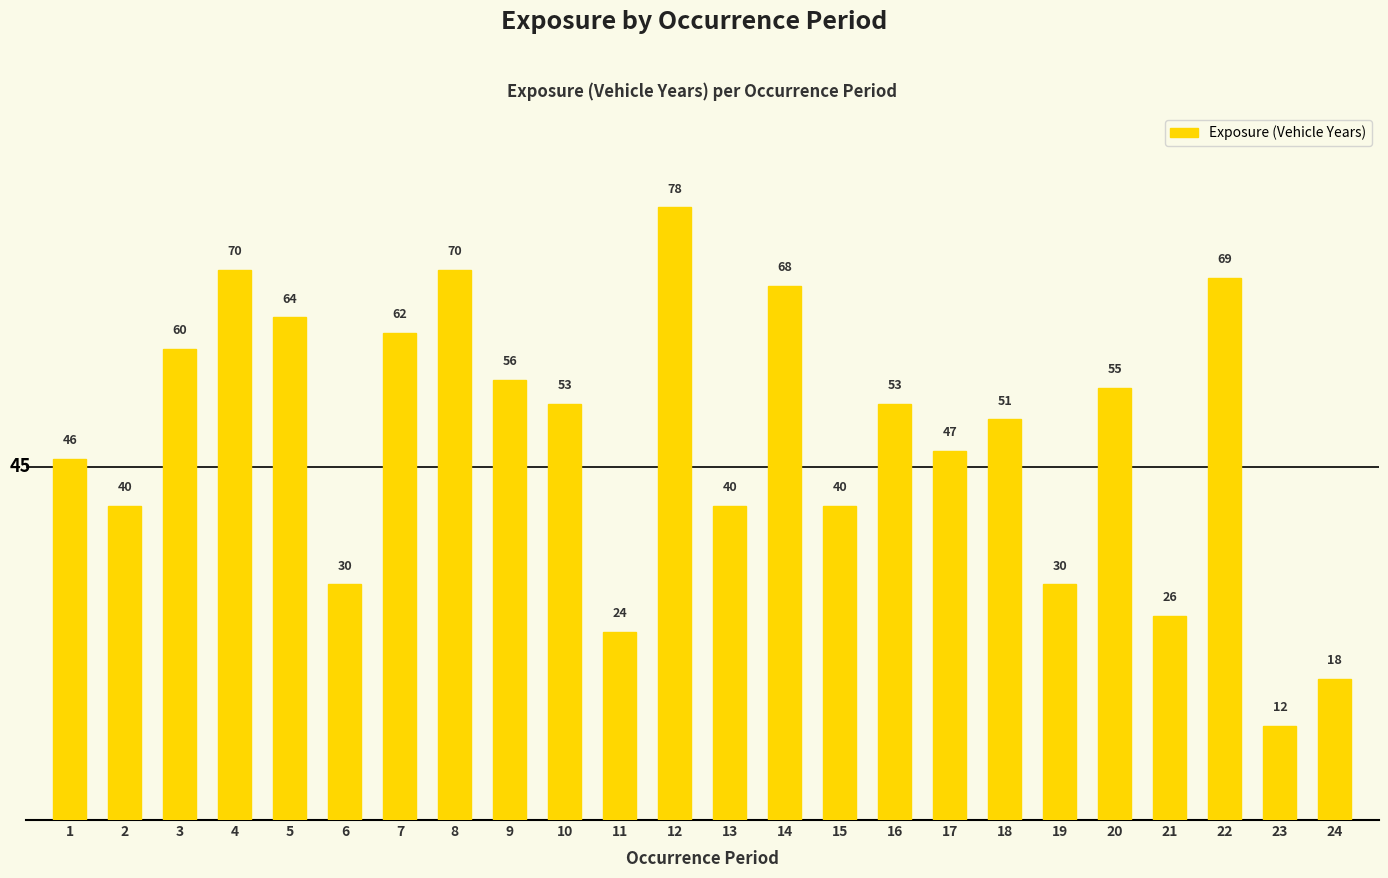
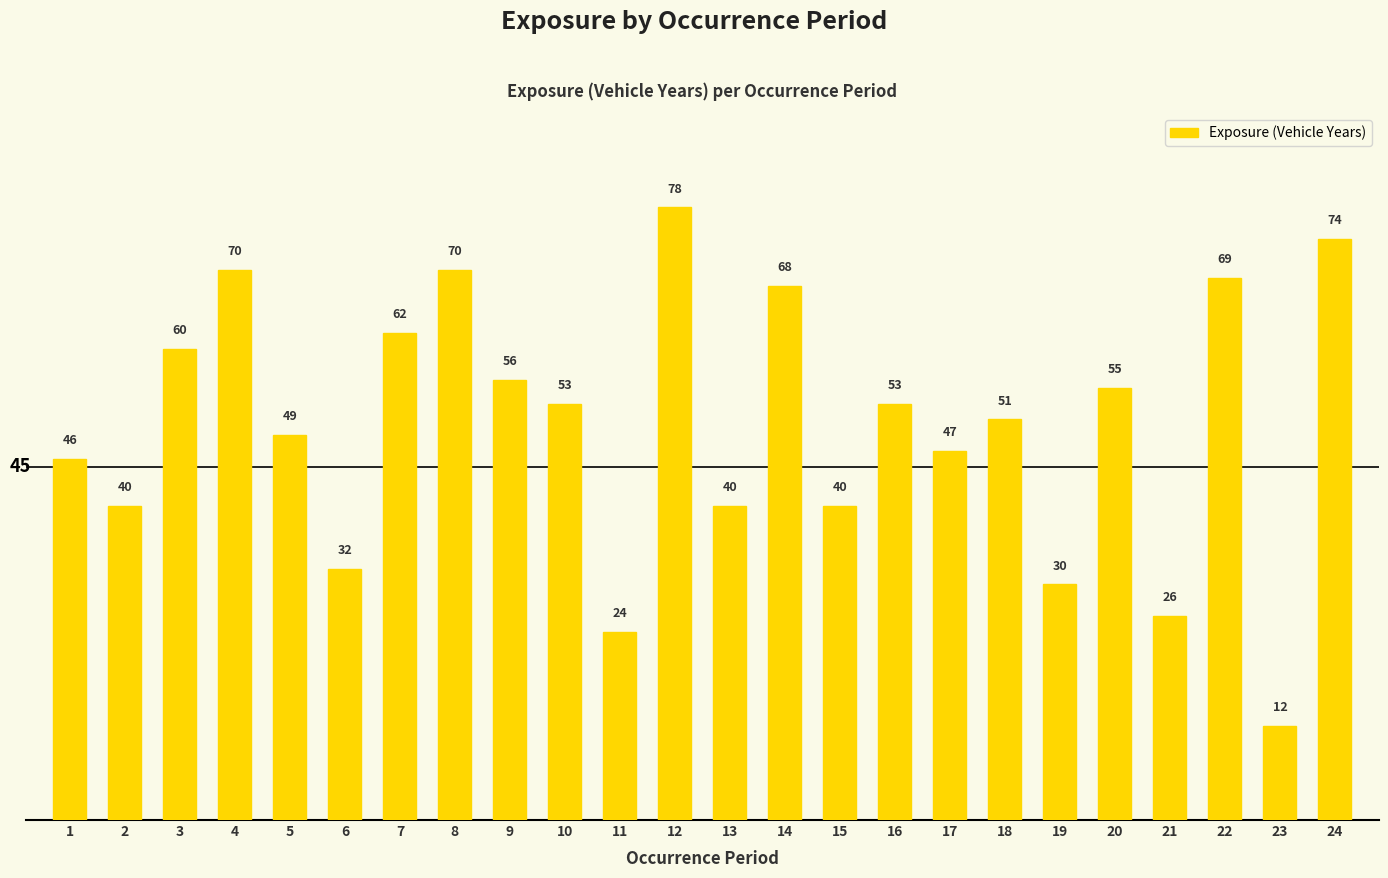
5: 64 -> 49
6: 30 -> 32
24: 18 -> 74
